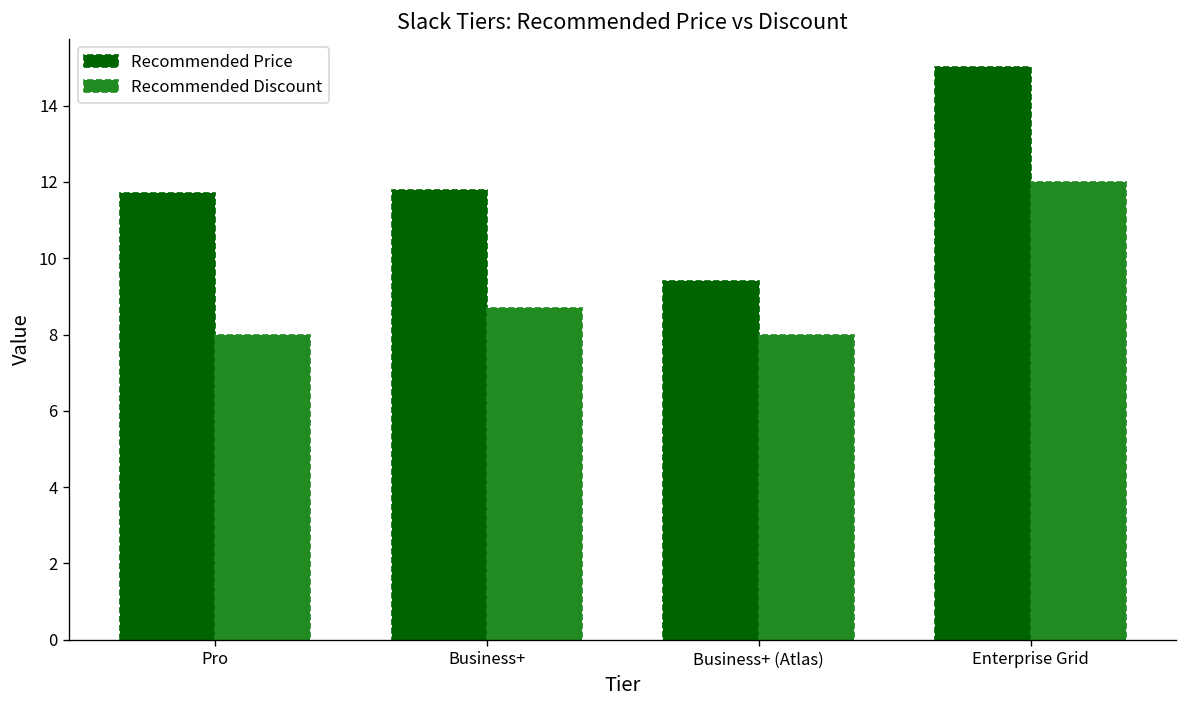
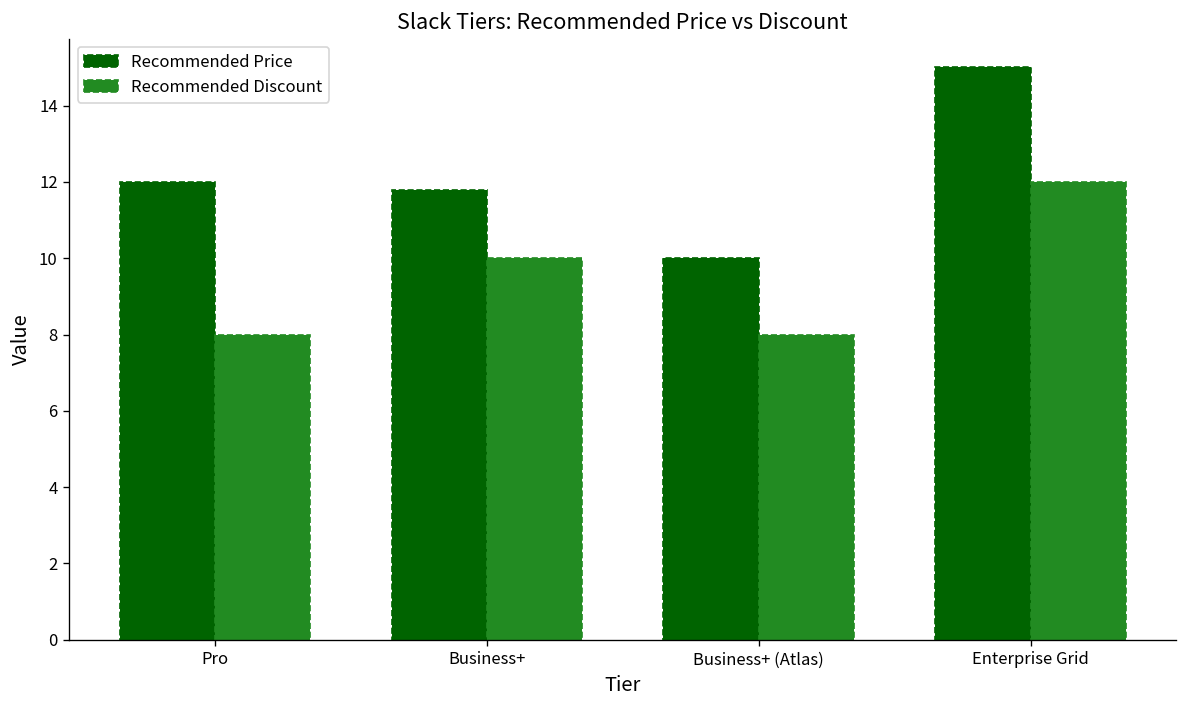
Recommended Price, Pro: 11.7 -> 12.0
Recommended Discount, Business+: 8.7 -> 10.0
Recommended Price, Business+ (Atlas): 9.4 -> 10.0
